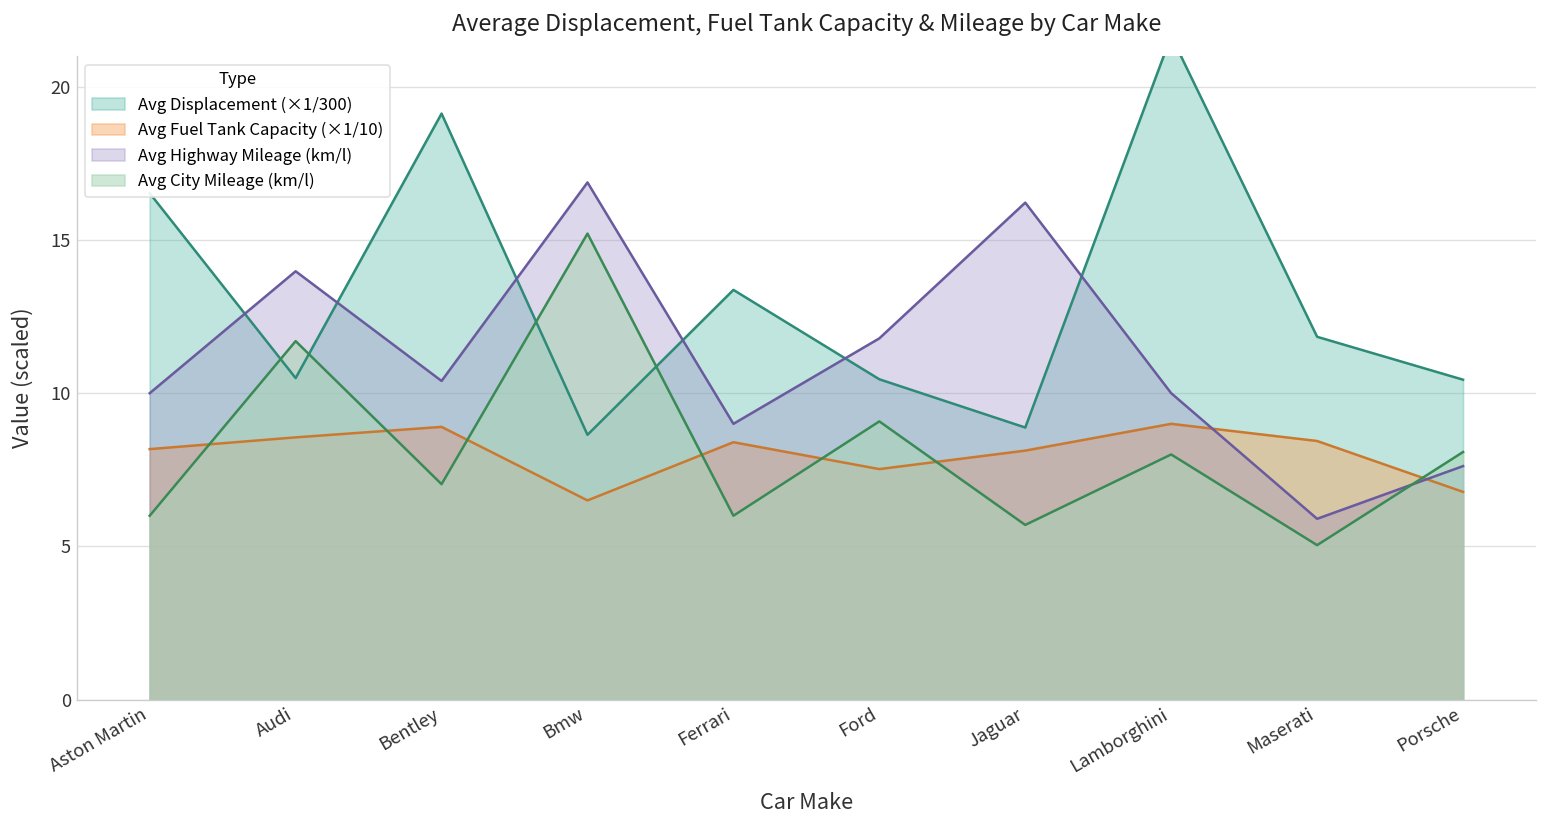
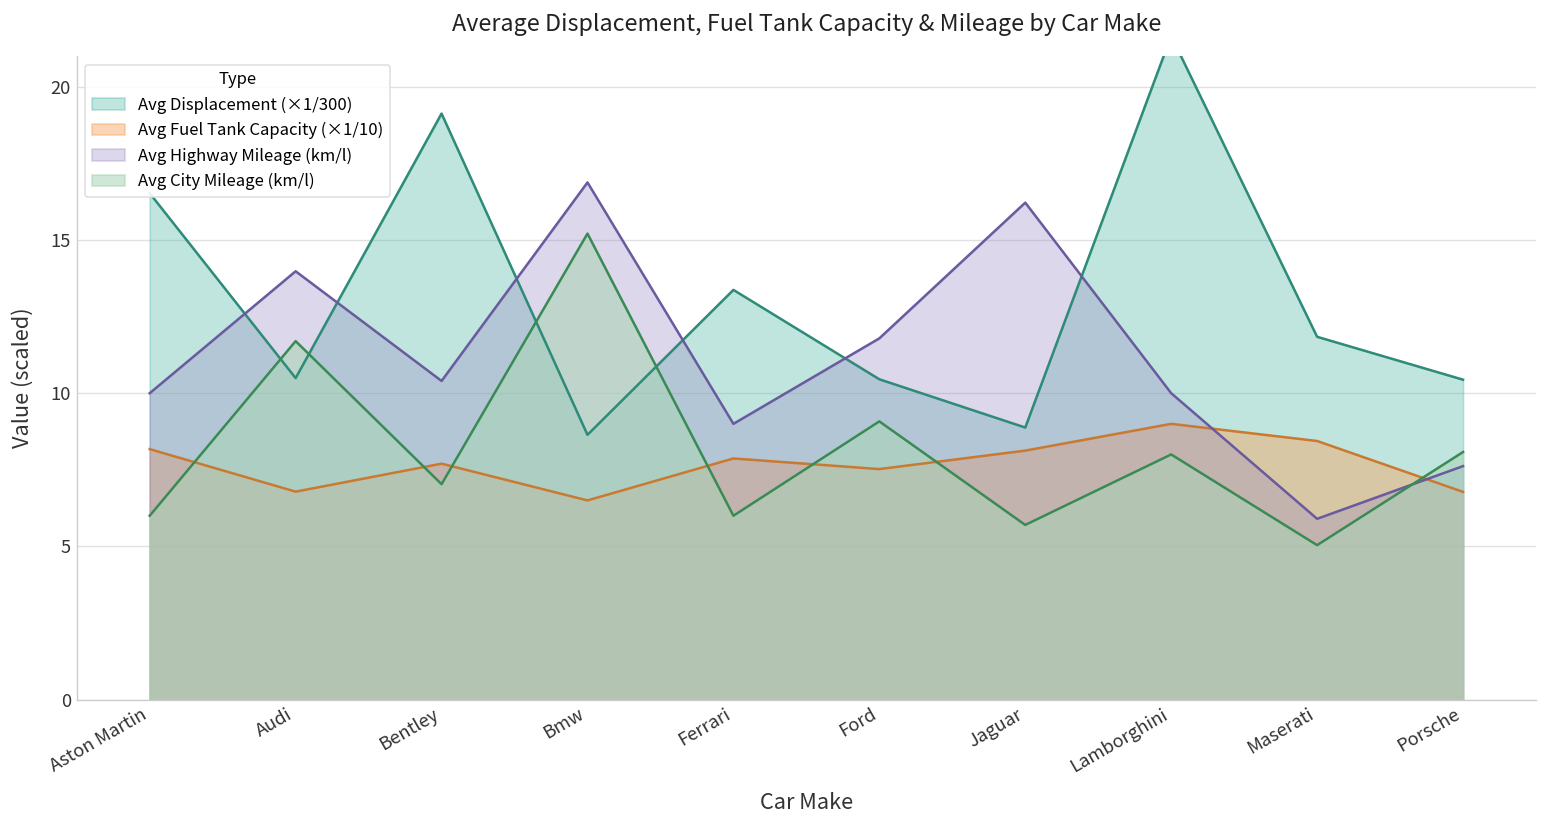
Avg Fuel Tank Capacity (×1/10), Audi: 8.6 -> 6.8
Avg Fuel Tank Capacity (×1/10), Bentley: 8.9 -> 7.7
Avg Fuel Tank Capacity (×1/10), Ferrari: 8.4 -> 7.9
